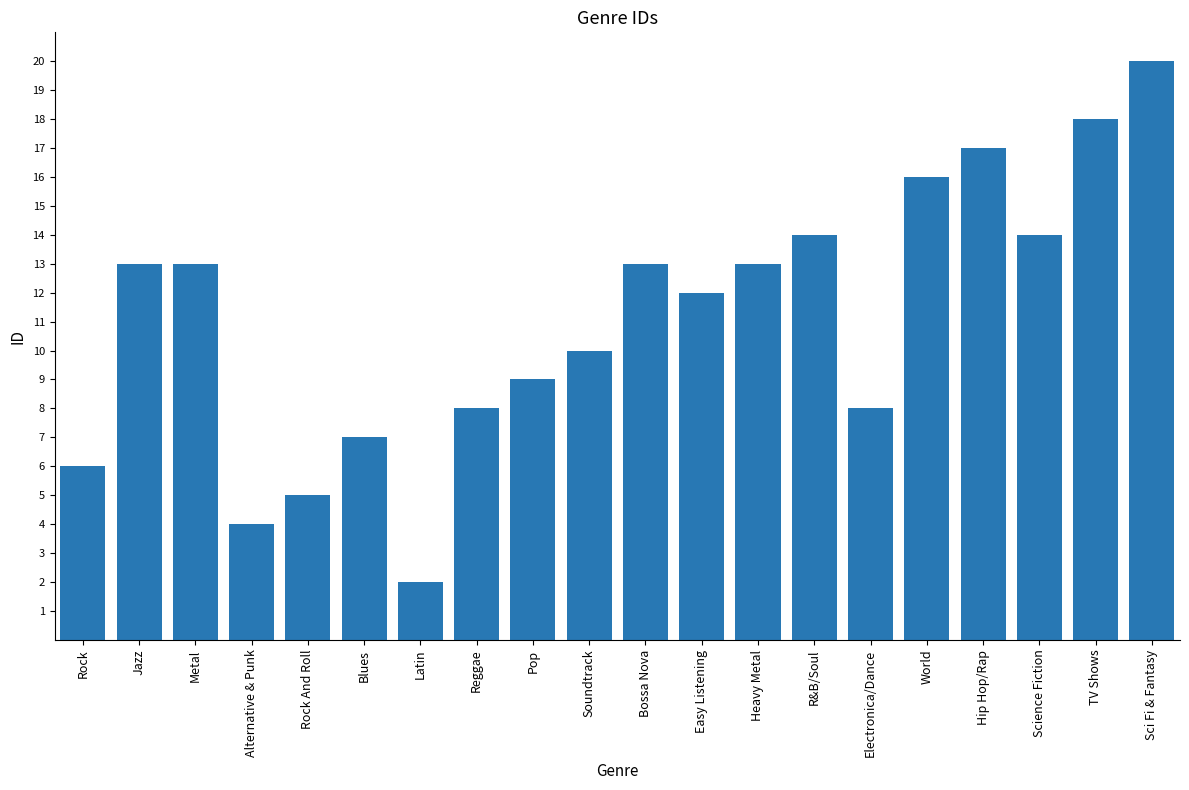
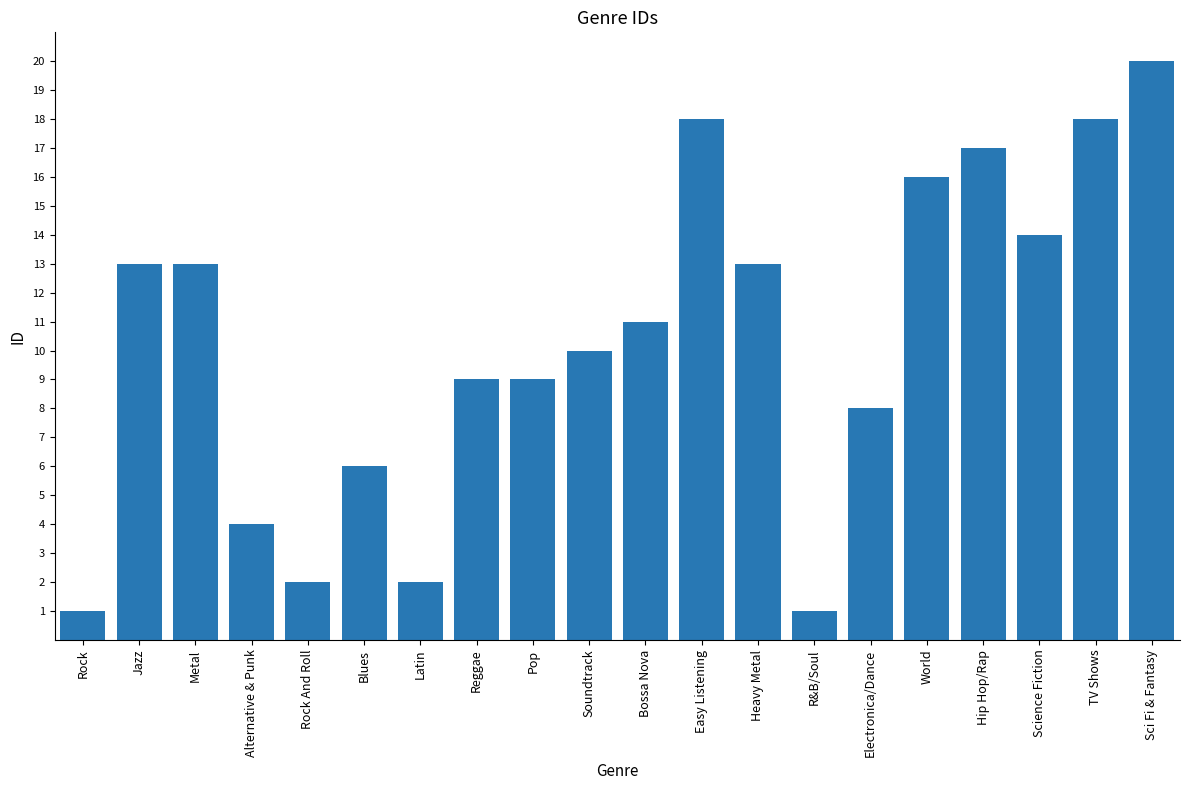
Rock: 6 -> 1
Rock And Roll: 5 -> 2
Blues: 7 -> 6
Reggae: 8 -> 9
Bossa Nova: 13 -> 11
Easy Listening: 12 -> 18
R&B/Soul: 14 -> 1
